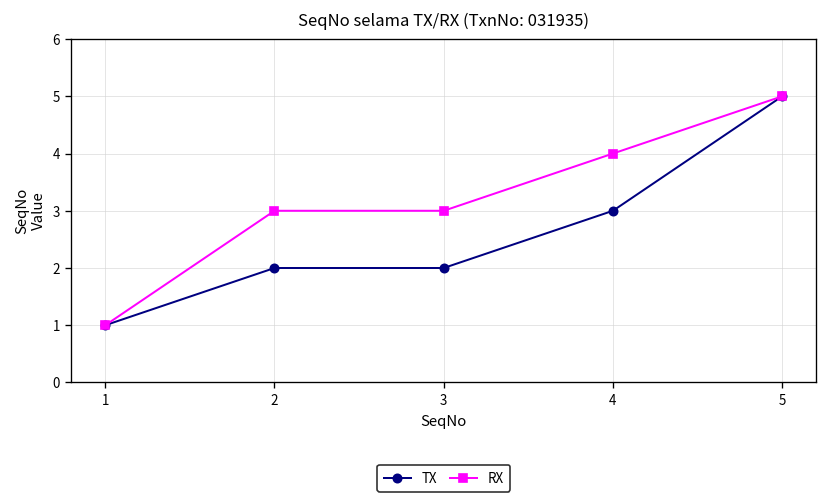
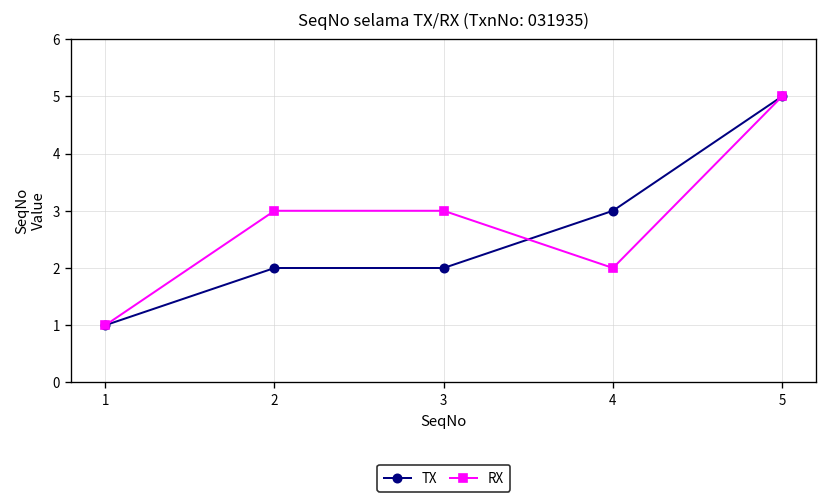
RX, 4: 4 -> 2
